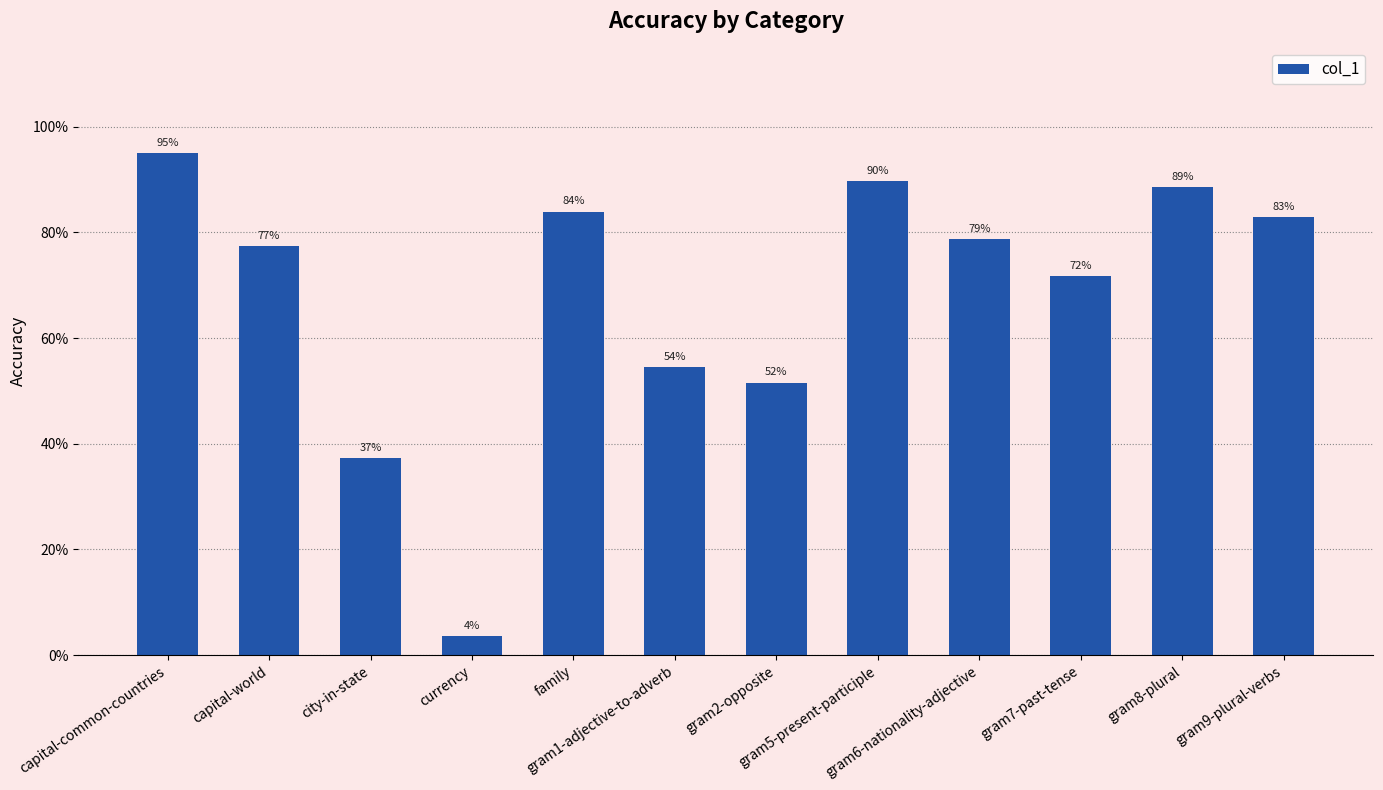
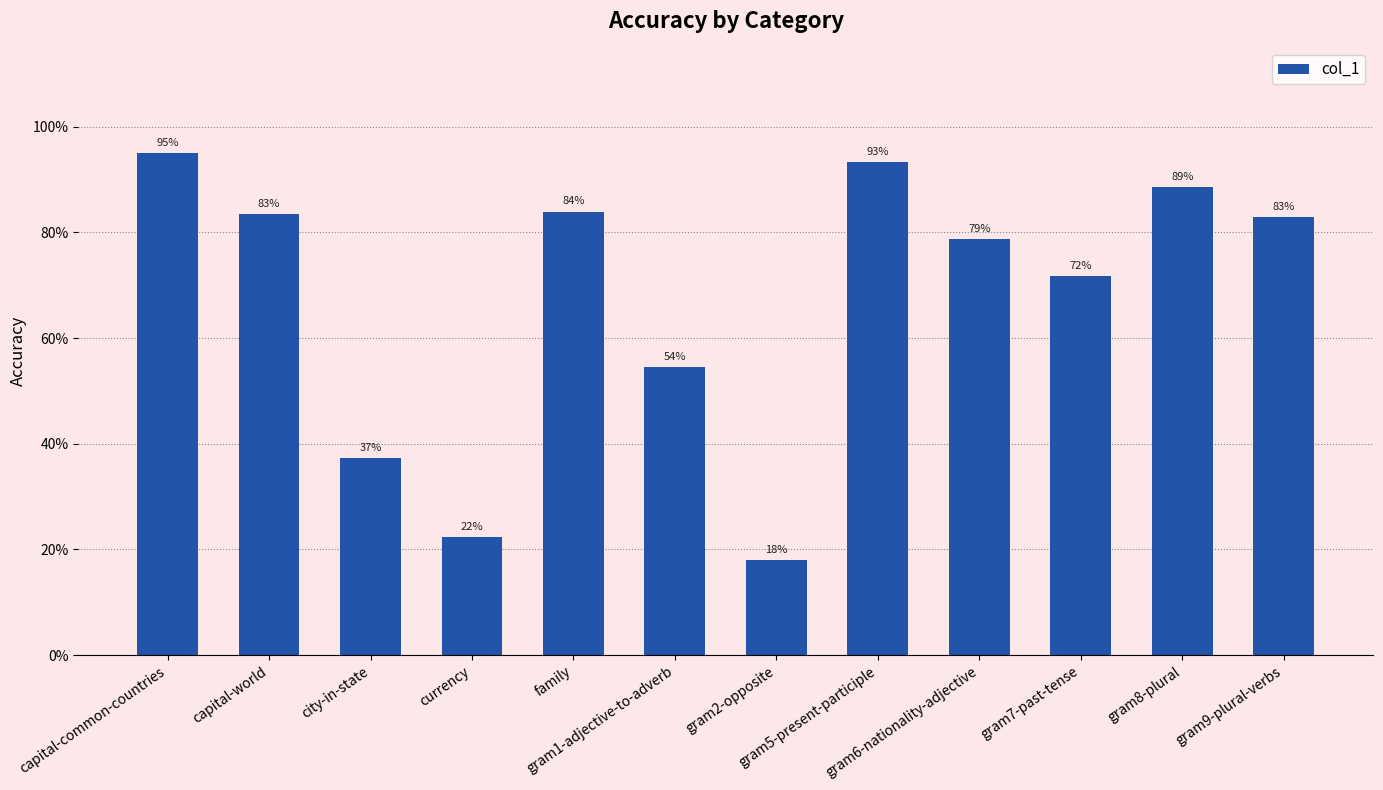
capital-world: 77% -> 83%
currency: 4% -> 22%
gram2-opposite: 52% -> 18%
gram5-present-participle: 90% -> 93%
